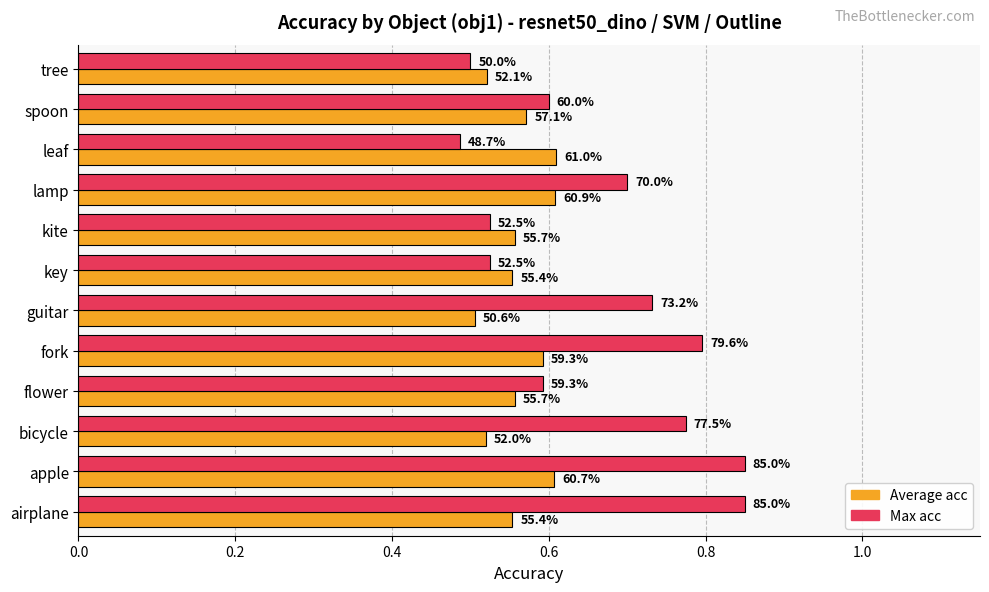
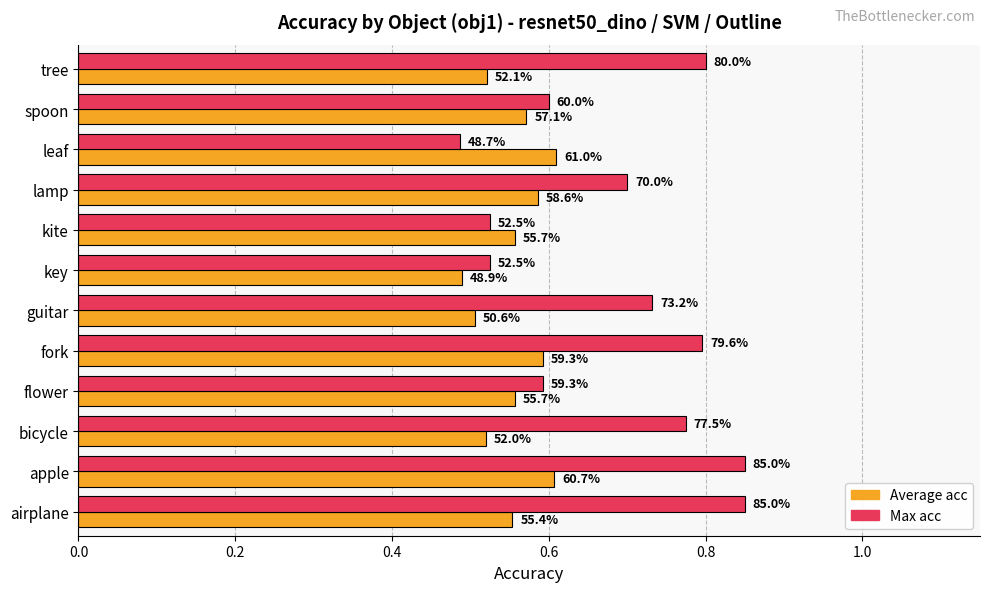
Max acc, tree: 50.0% -> 80.0%
Average acc, lamp: 60.9% -> 58.6%
Average acc, key: 55.4% -> 48.9%
